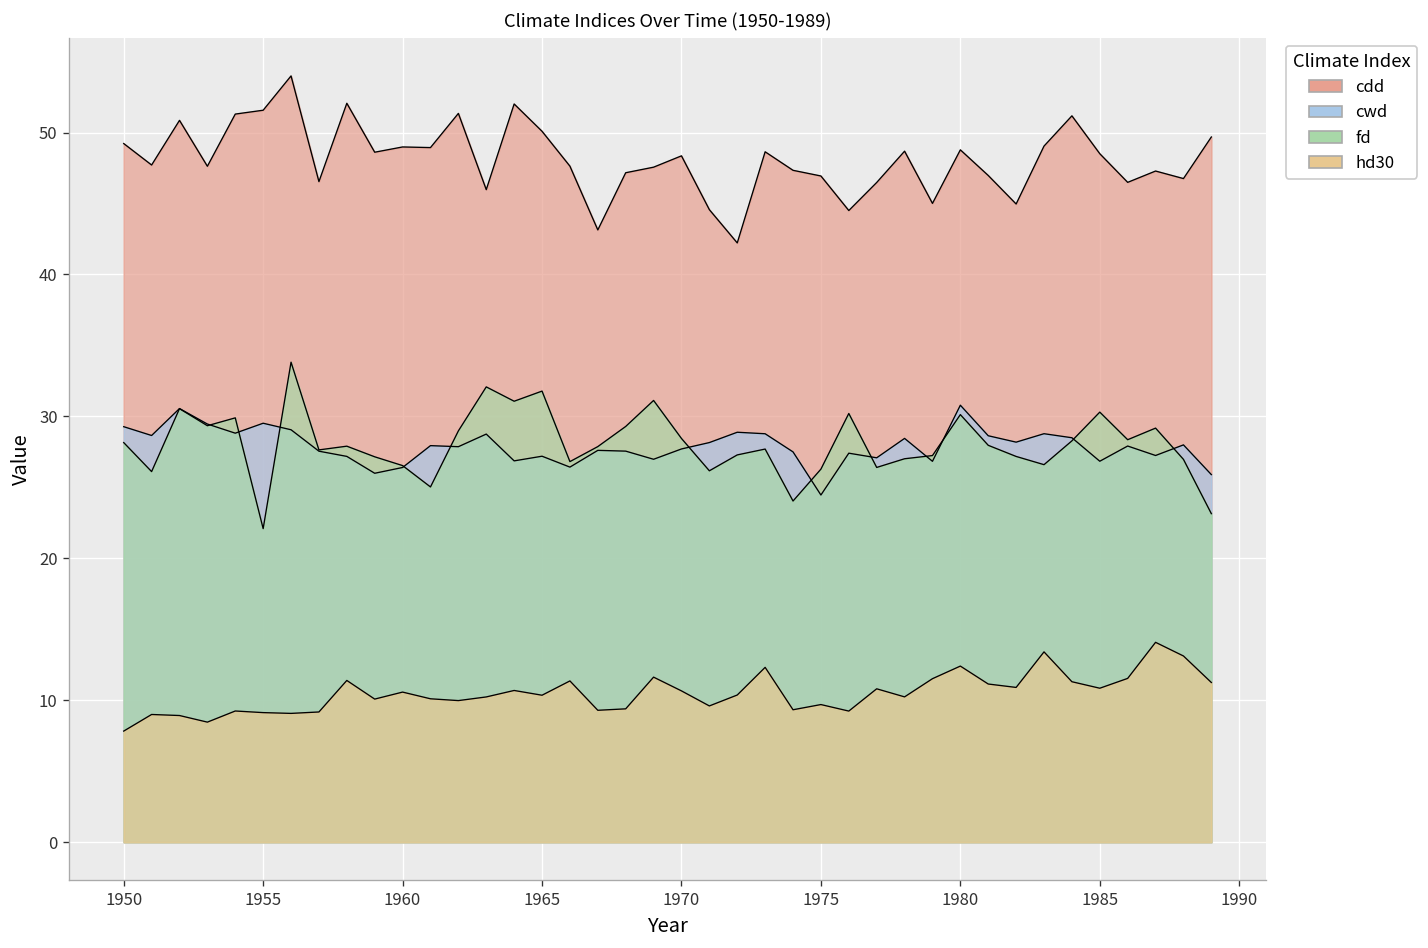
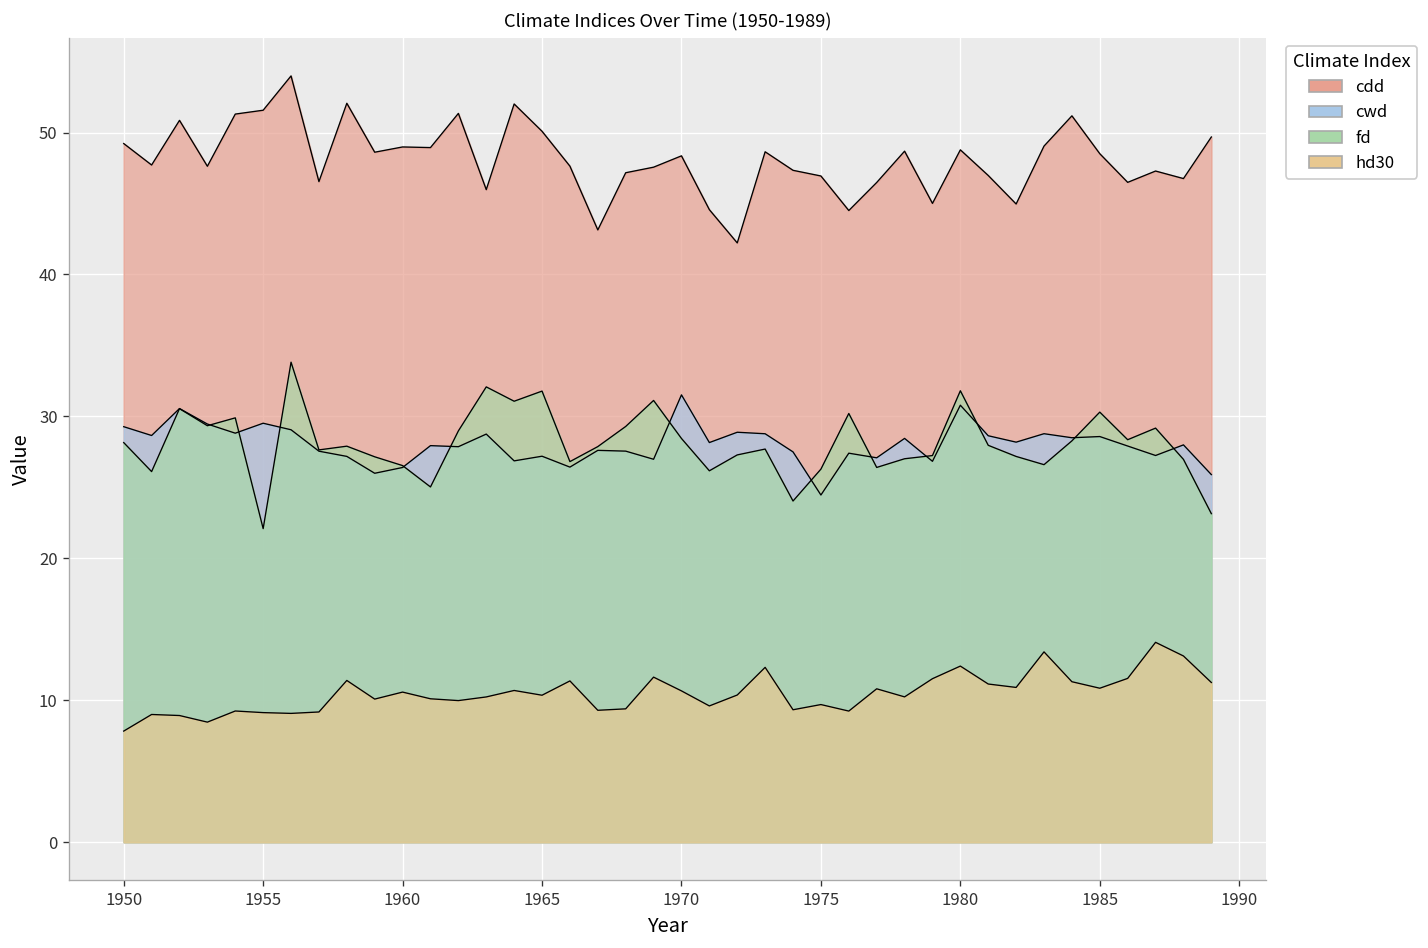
cwd, 1970: 27.7 -> 31.5
fd, 1980: 30.1 -> 31.8
cwd, 1985: 26.8 -> 28.6
